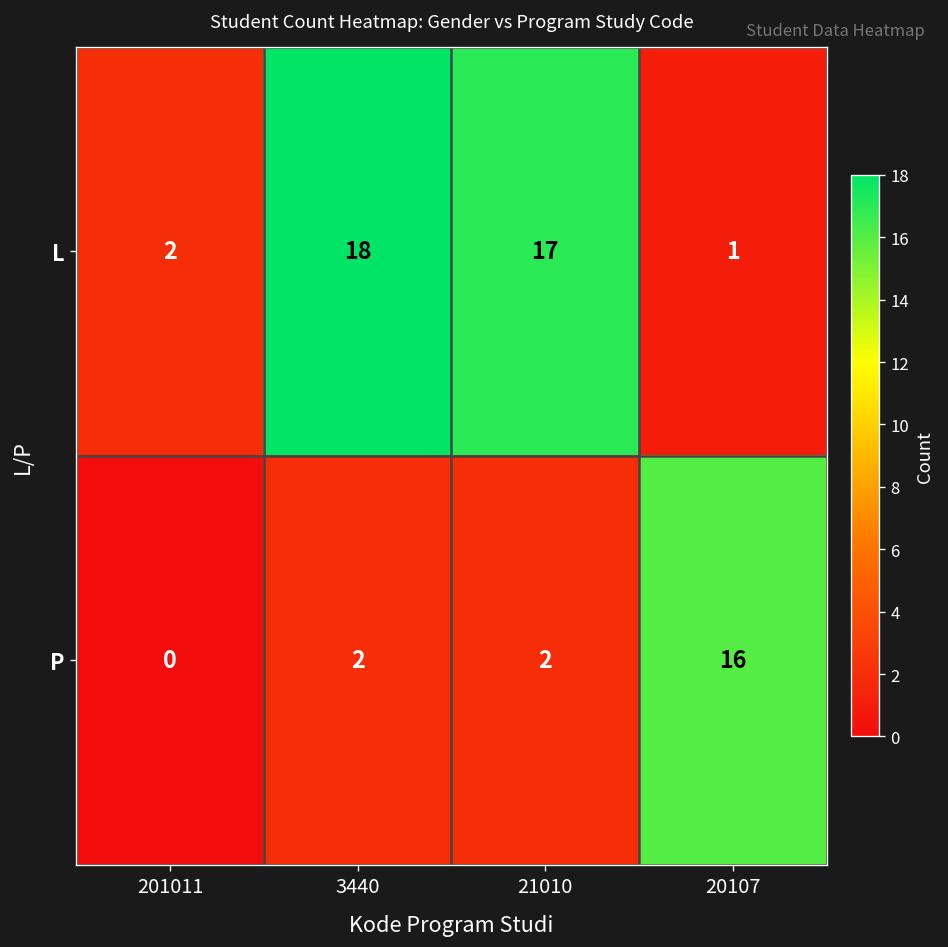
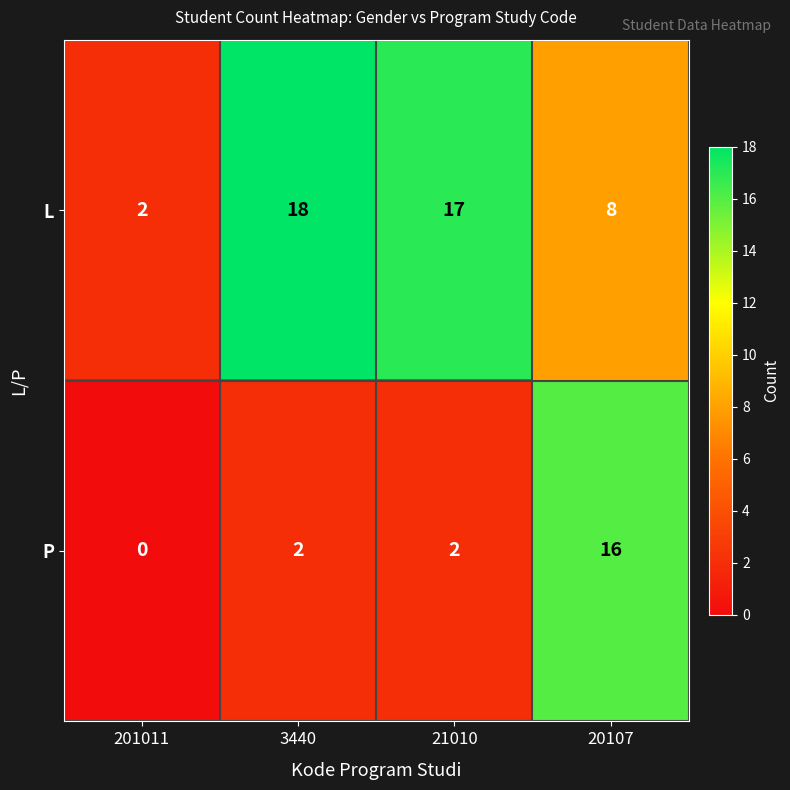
L, 20107: 1 -> 8
